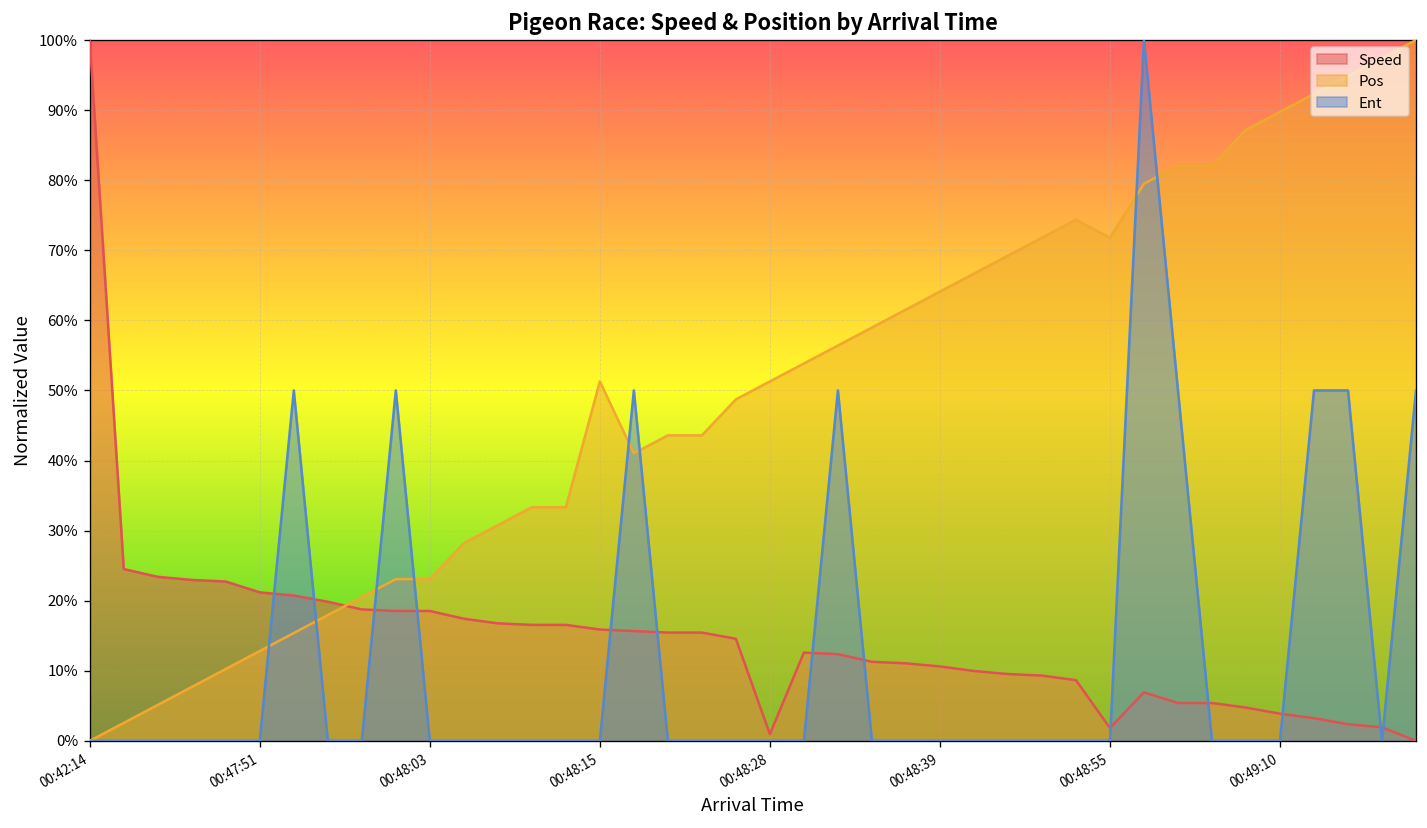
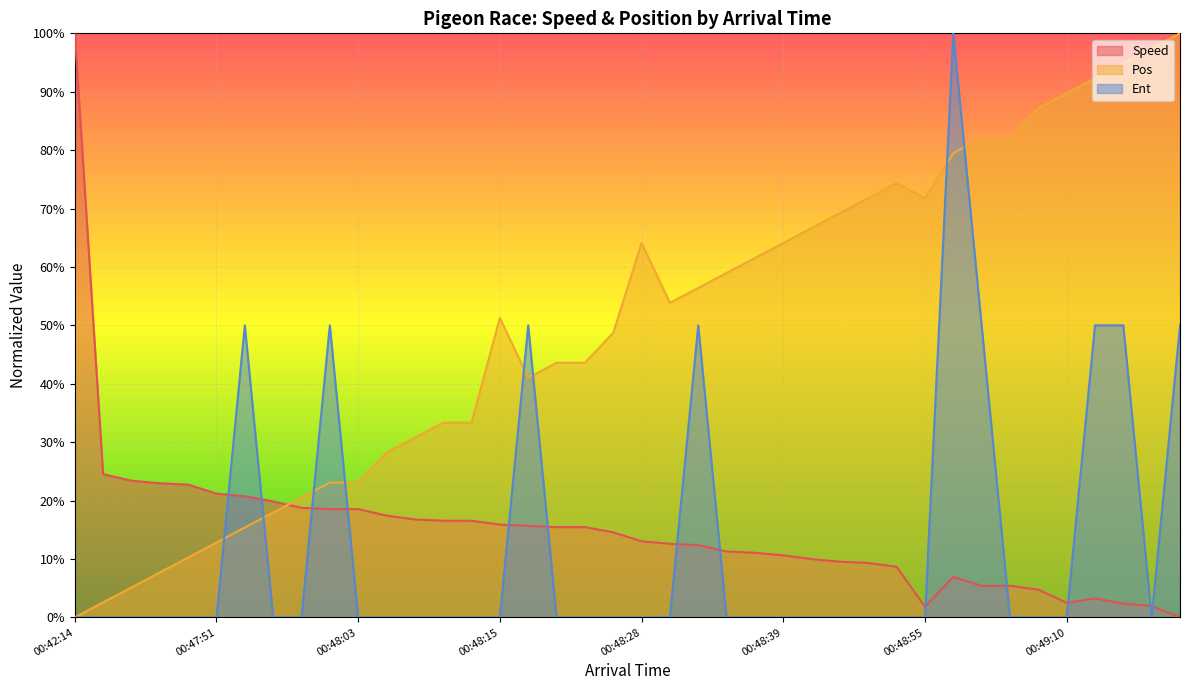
Speed, 00:48:28: 1% -> 13%
Pos, 00:48:28: 51% -> 64%
Speed, 00:49:10: 4% -> 3%
